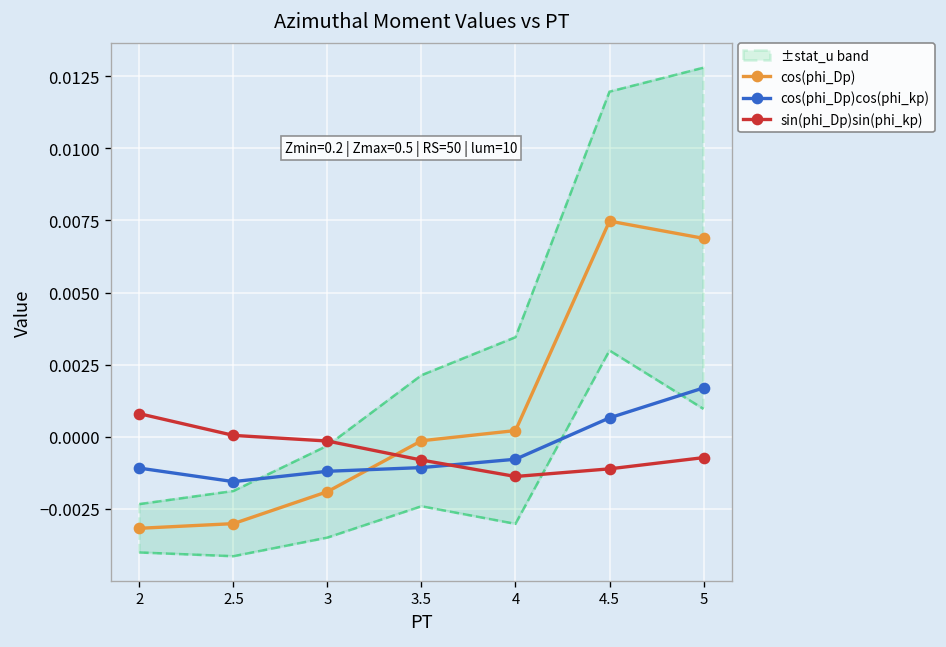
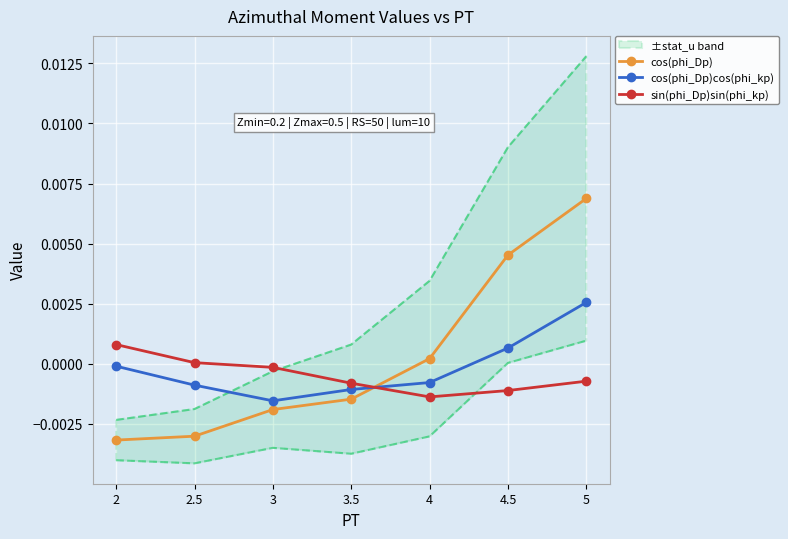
cos(phi_Dp)cos(phi_kp), 2: -0.0011 -> -0.0001
cos(phi_Dp)cos(phi_kp), 2.5: -0.0016 -> -0.0009
cos(phi_Dp)cos(phi_kp), 3: -0.0012 -> -0.0015
cos(phi_Dp), 3.5: -0.0001 -> -0.0015
cos(phi_Dp), 4.5: 0.0075 -> 0.0045
cos(phi_Dp)cos(phi_kp), 5: 0.0017 -> 0.0026
